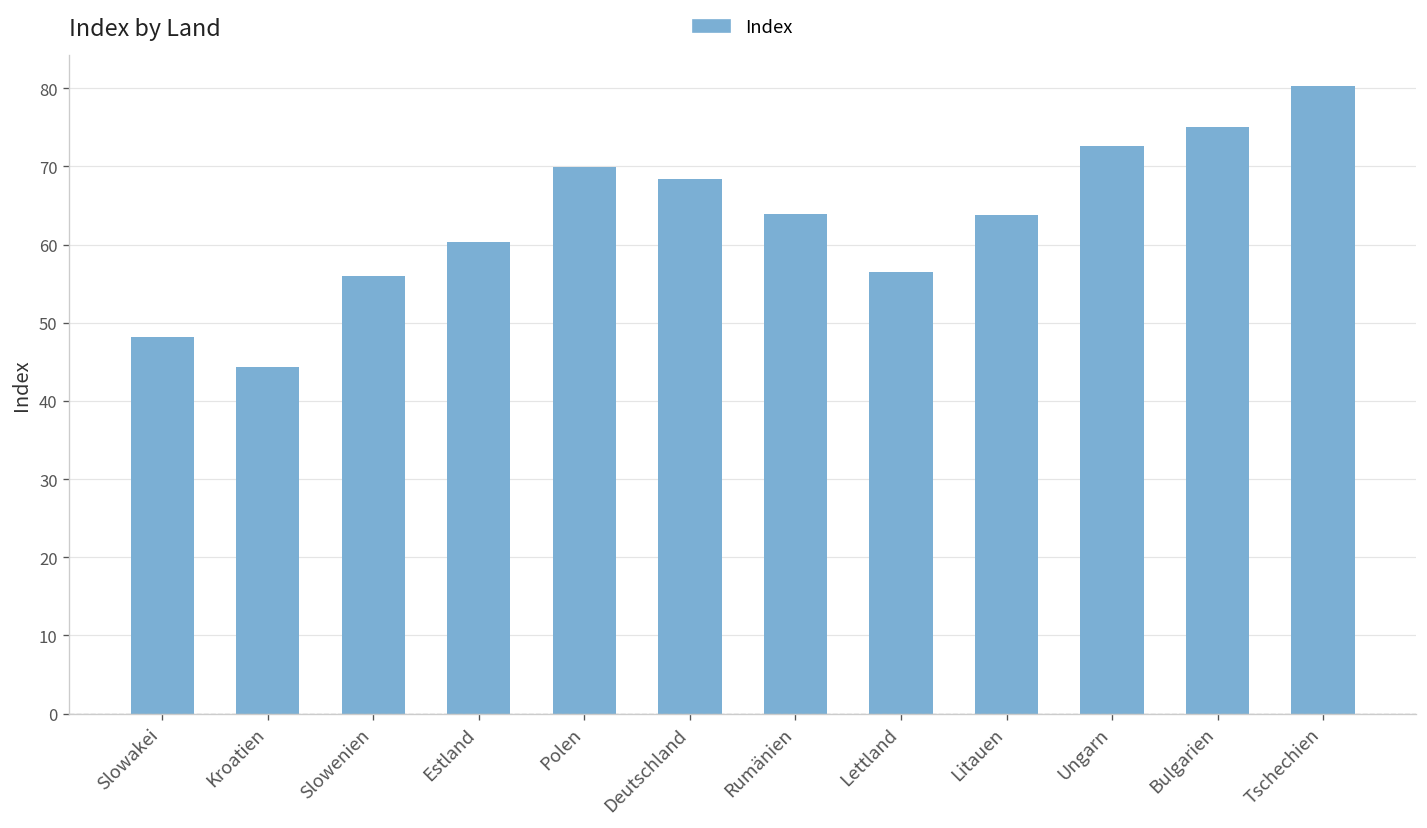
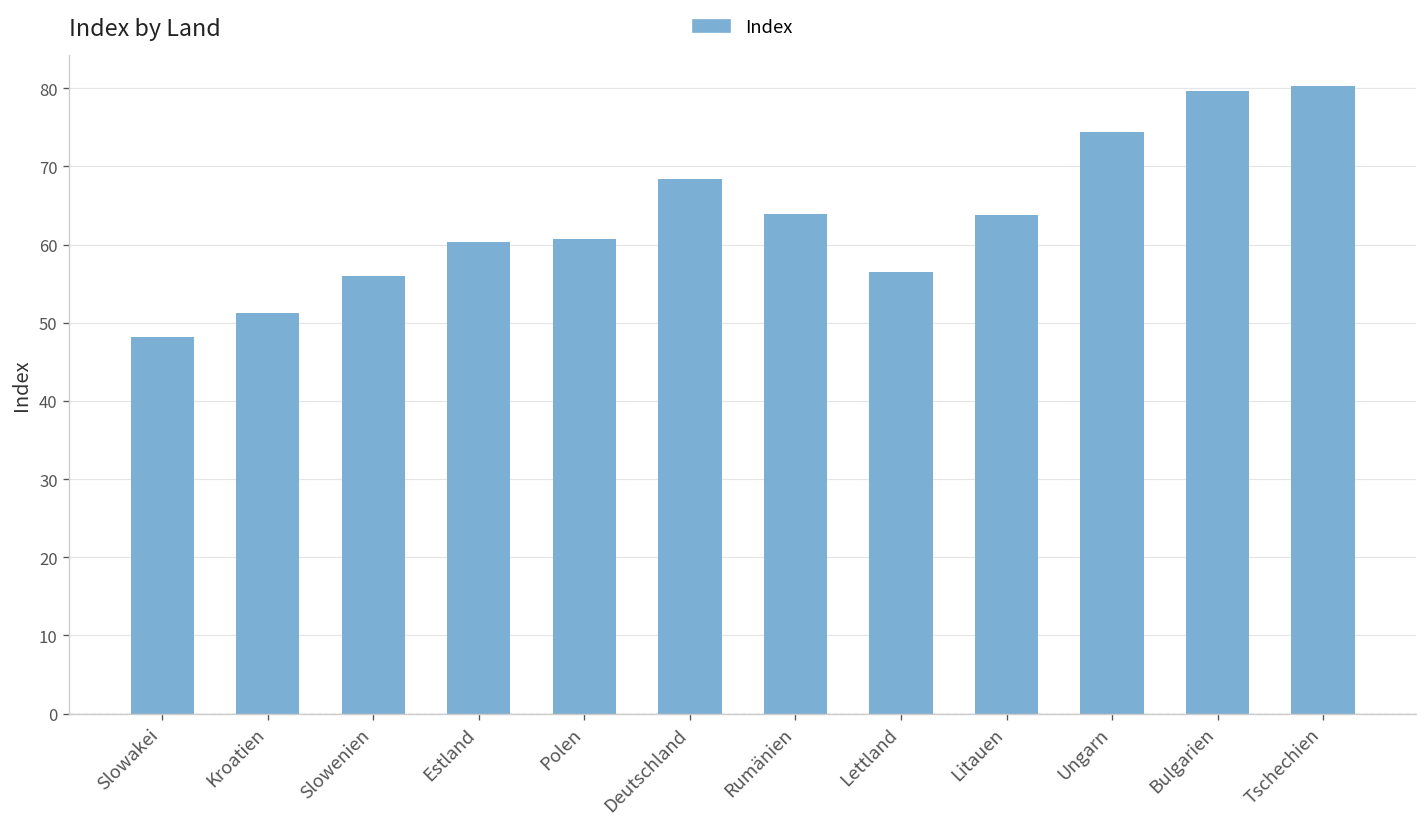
Kroatien: 44 -> 51
Polen: 70 -> 61
Ungarn: 73 -> 74
Bulgarien: 75 -> 80
